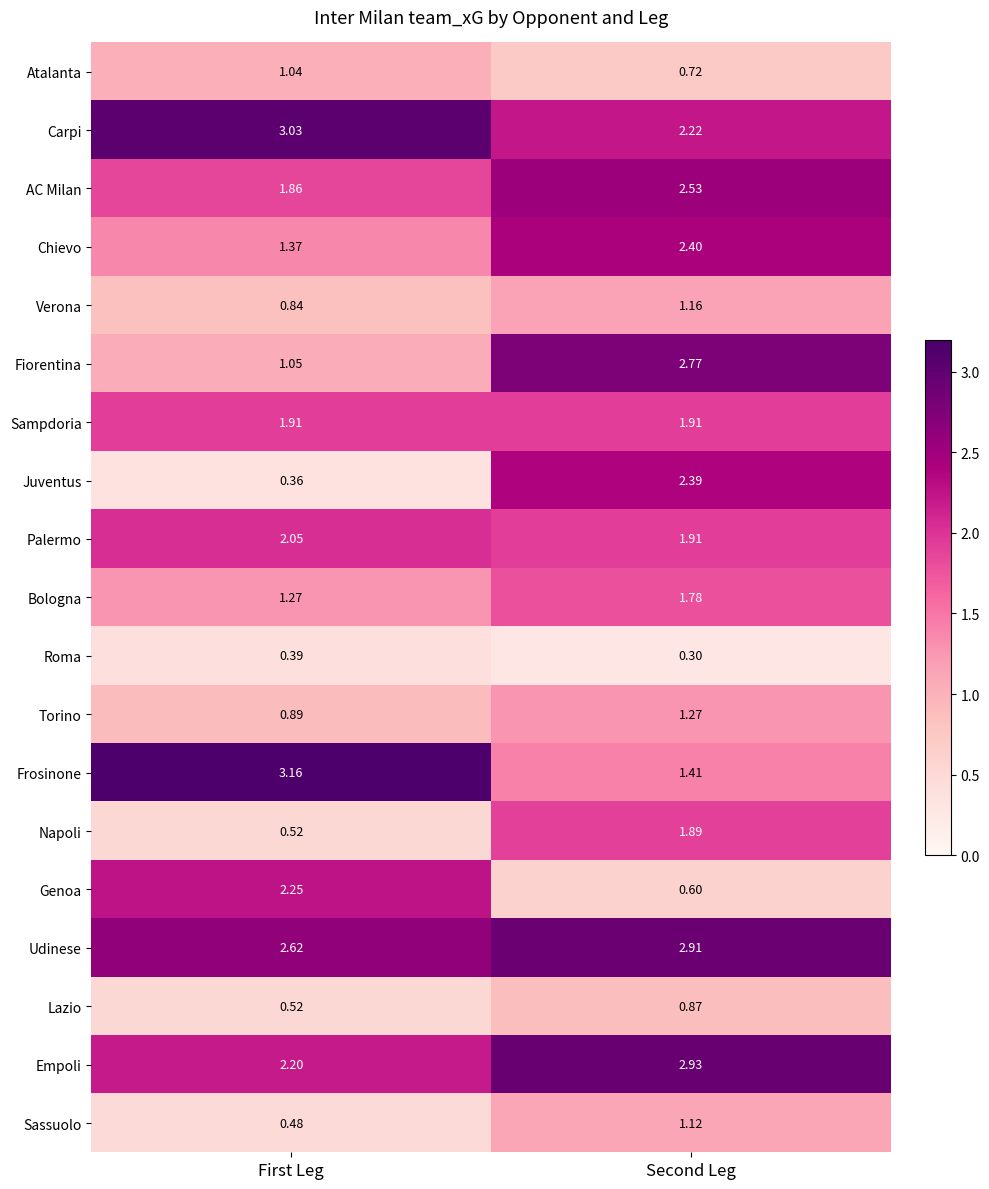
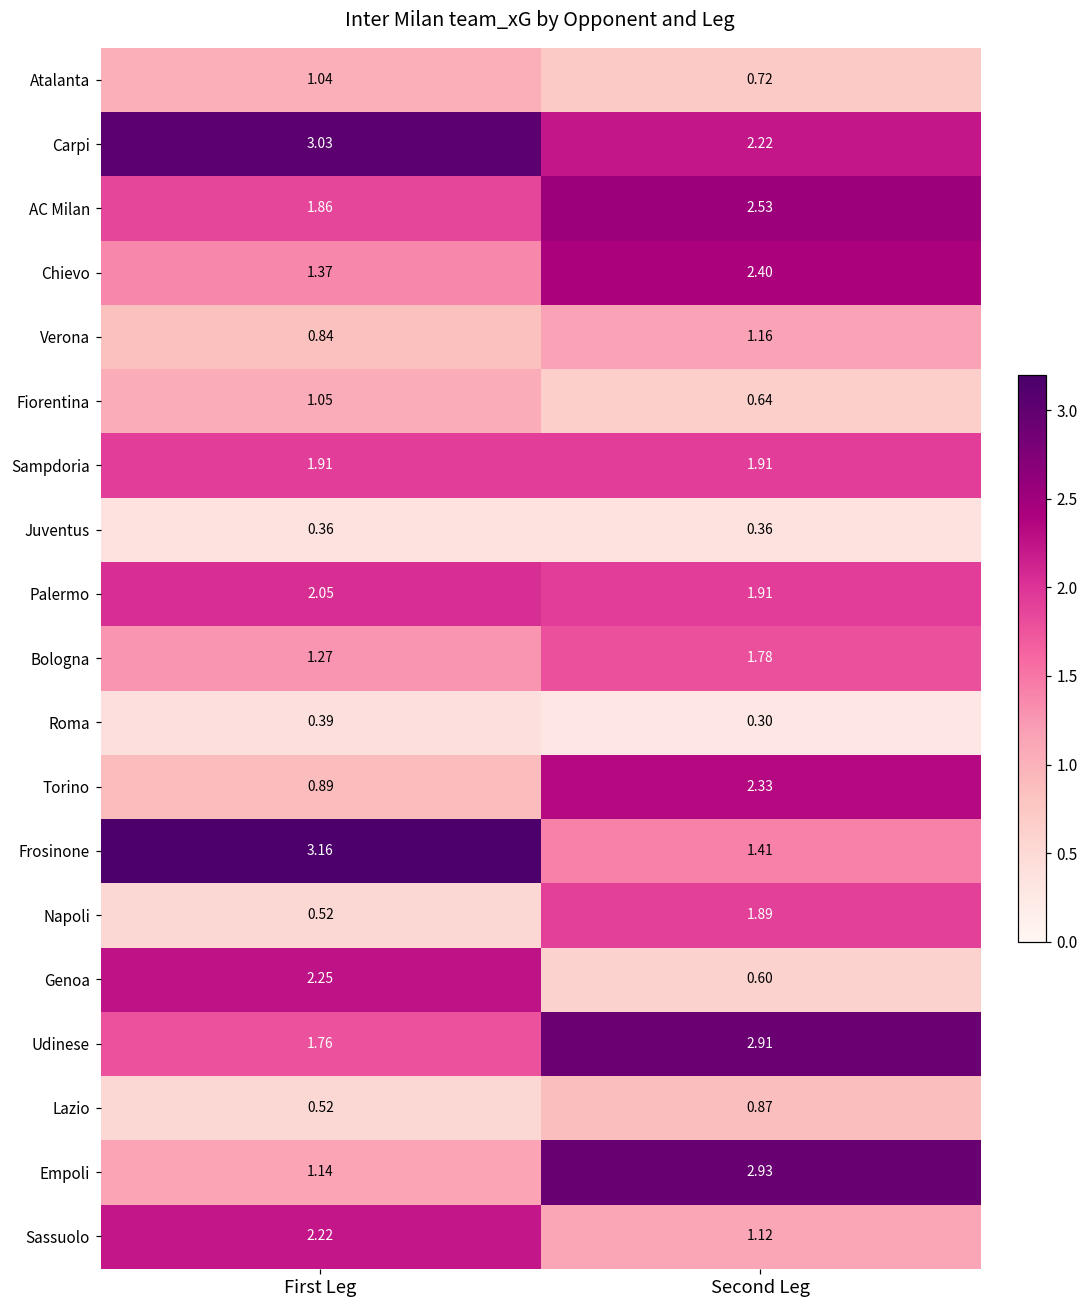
Fiorentina, Second Leg: 2.77 -> 0.64
Juventus, Second Leg: 2.39 -> 0.36
Torino, Second Leg: 1.27 -> 2.33
Udinese, First Leg: 2.62 -> 1.76
Empoli, First Leg: 2.20 -> 1.14
Sassuolo, First Leg: 0.48 -> 2.22
